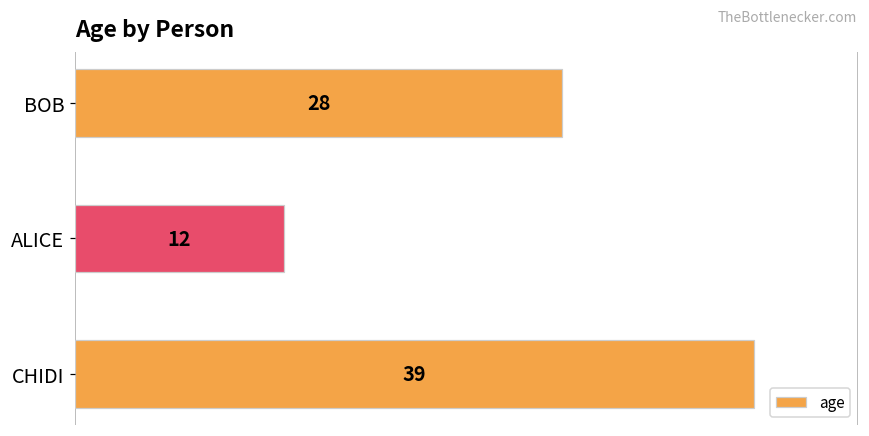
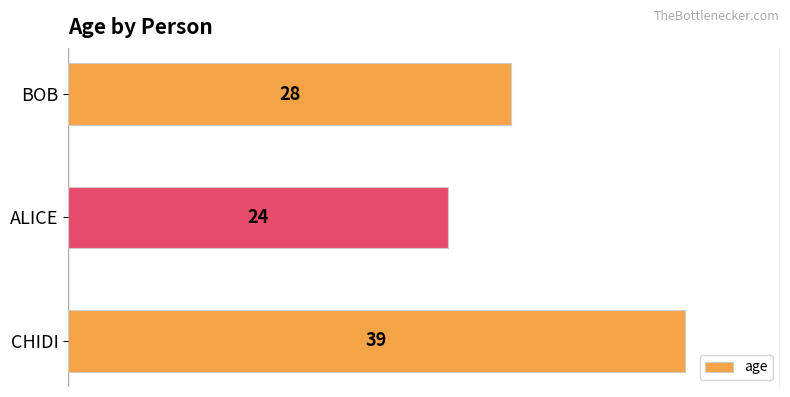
ALICE: 12 -> 24
